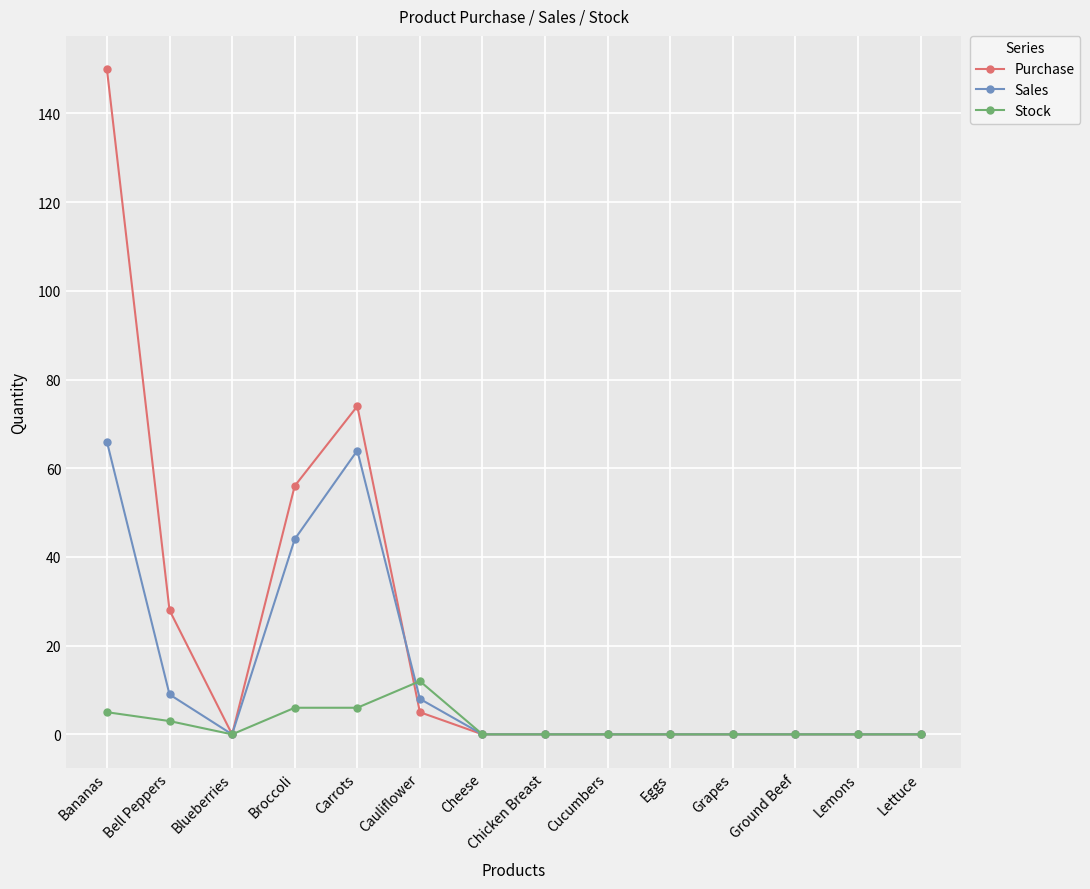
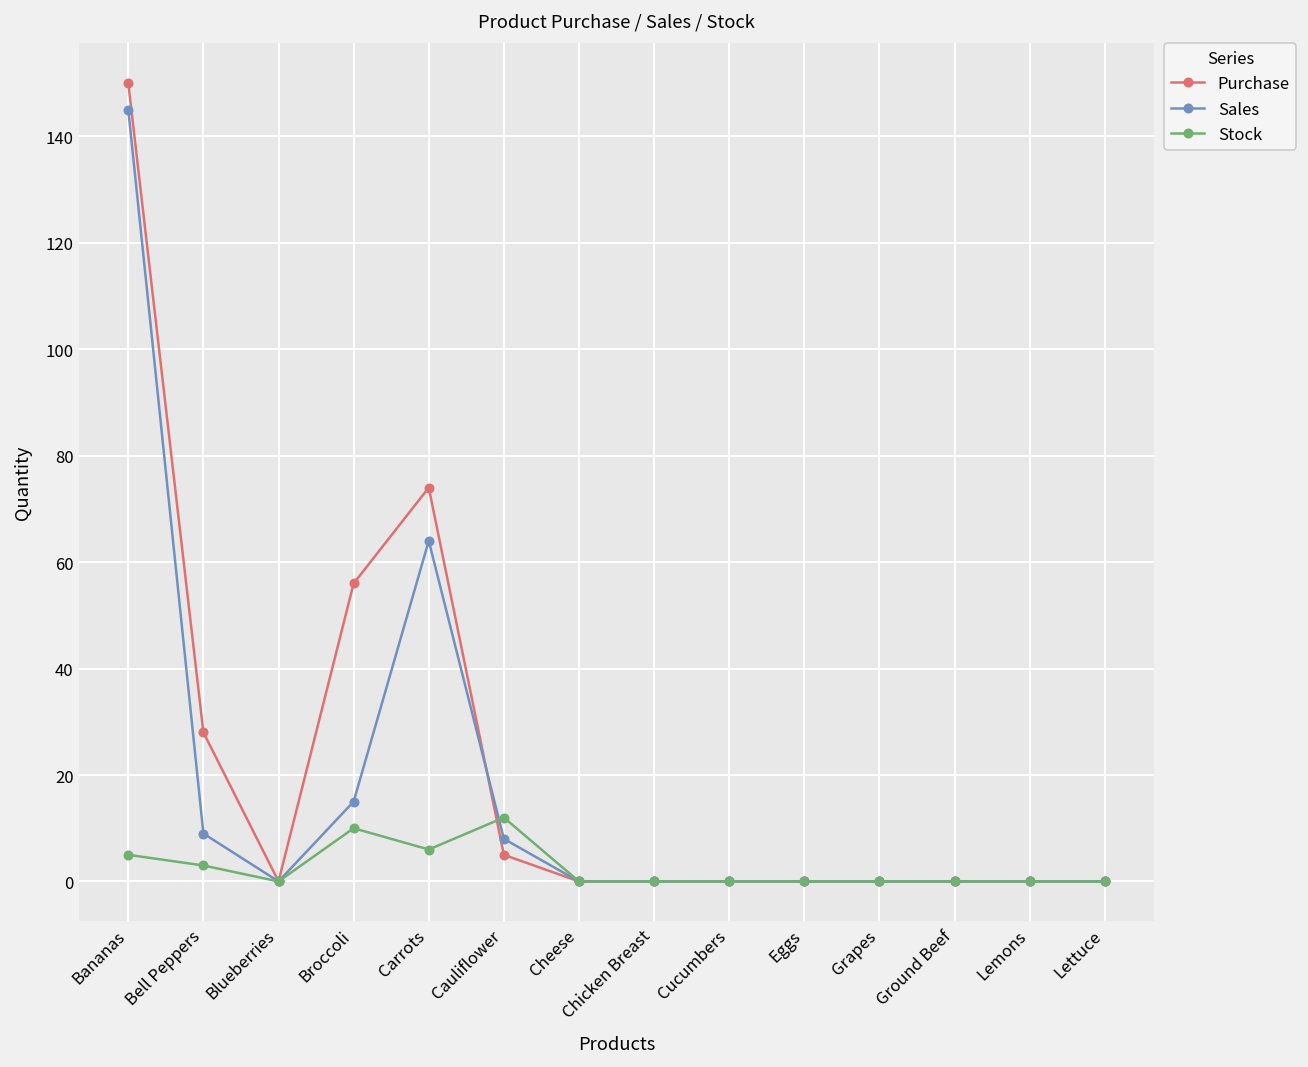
Sales, Bananas: 66 -> 145
Sales, Broccoli: 44 -> 15
Stock, Broccoli: 6 -> 10
